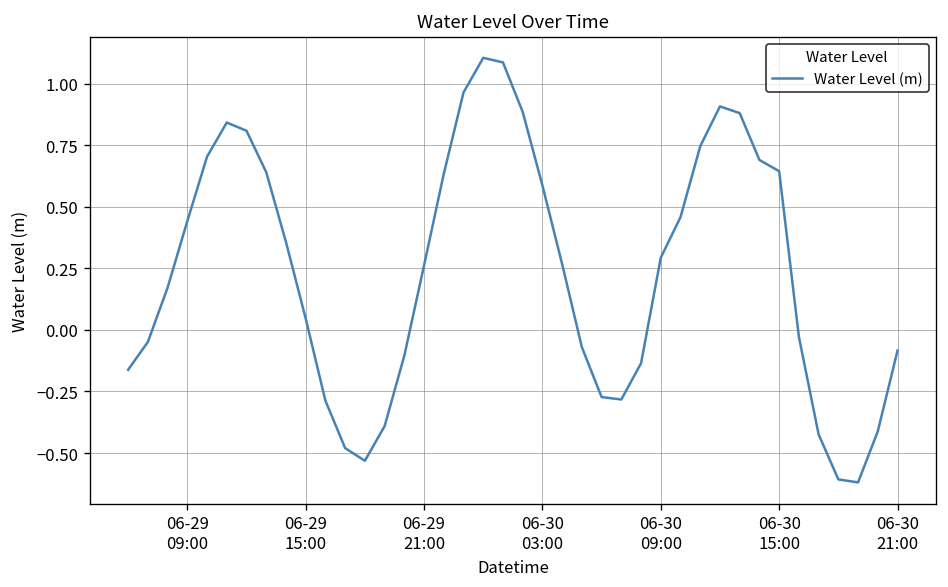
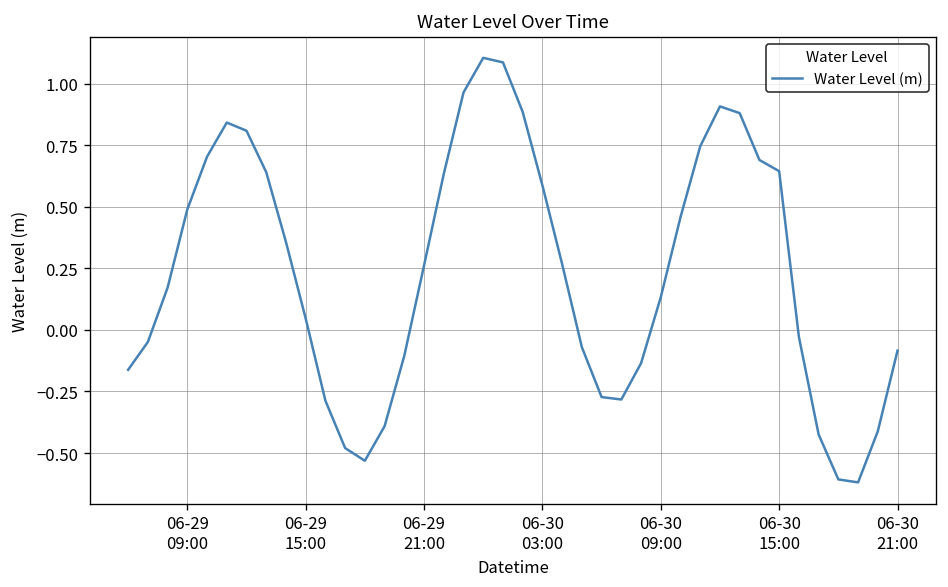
06-29 09:00: 0.44 -> 0.49
06-30 09:00: 0.29 -> 0.13
